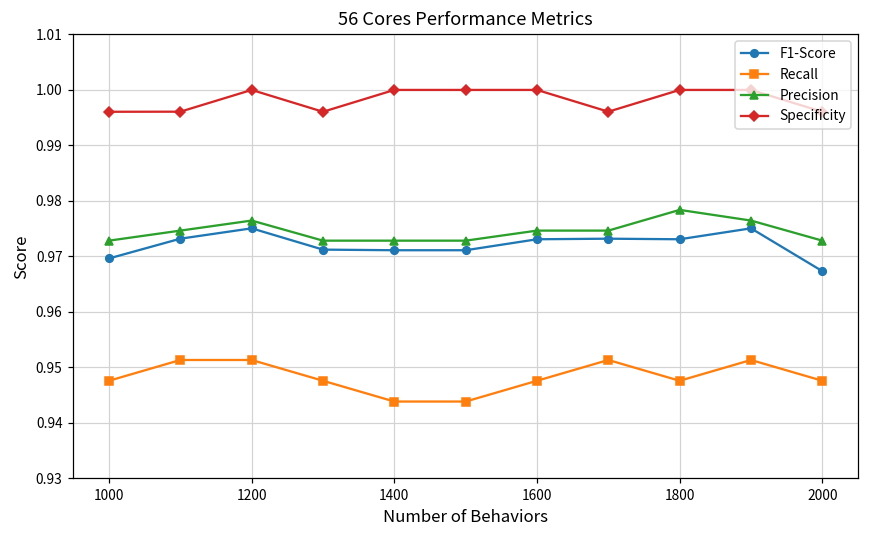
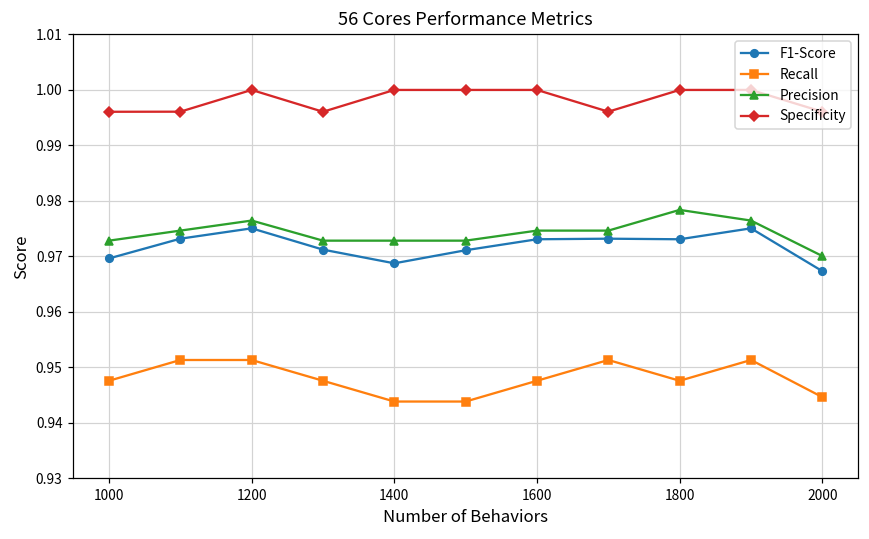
F1-Score, 1400: 0.971 -> 0.969
Recall, 2000: 0.948 -> 0.945
Precision, 2000: 0.973 -> 0.970
